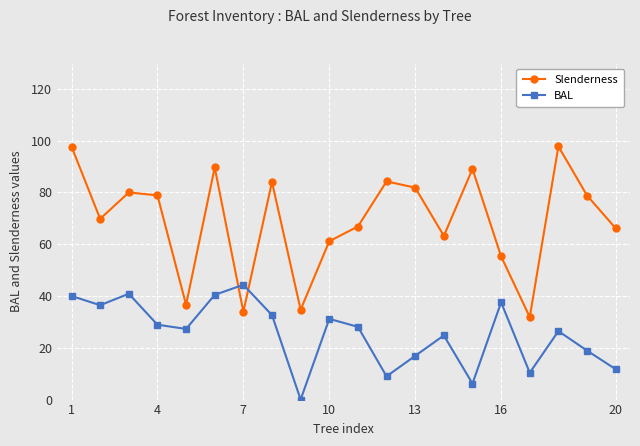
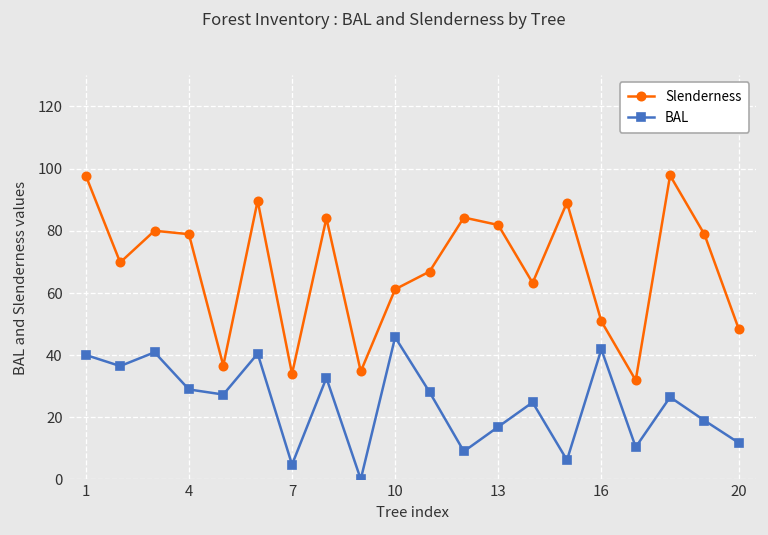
BAL, 7: 44 -> 5
BAL, 10: 31 -> 46
Slenderness, 16: 55 -> 51
BAL, 16: 38 -> 42
Slenderness, 20: 66 -> 48
